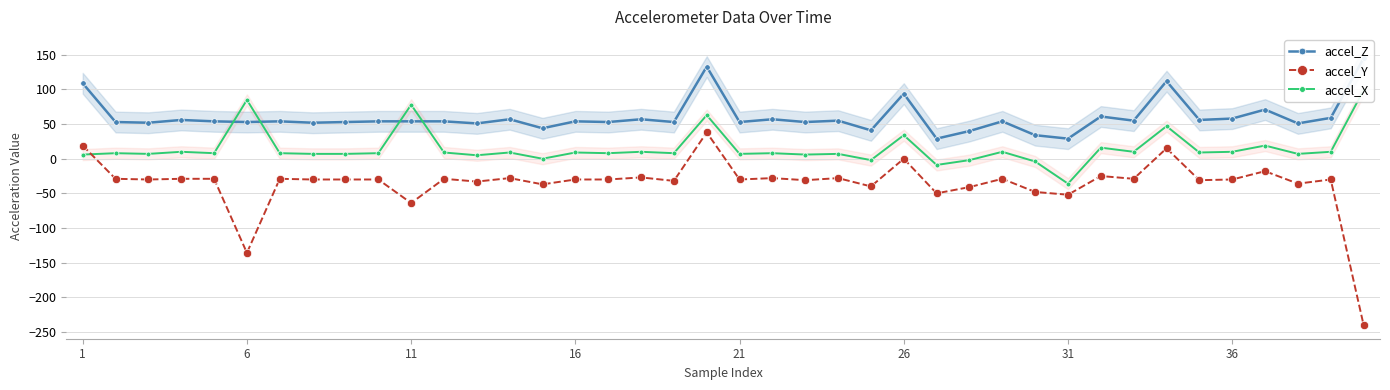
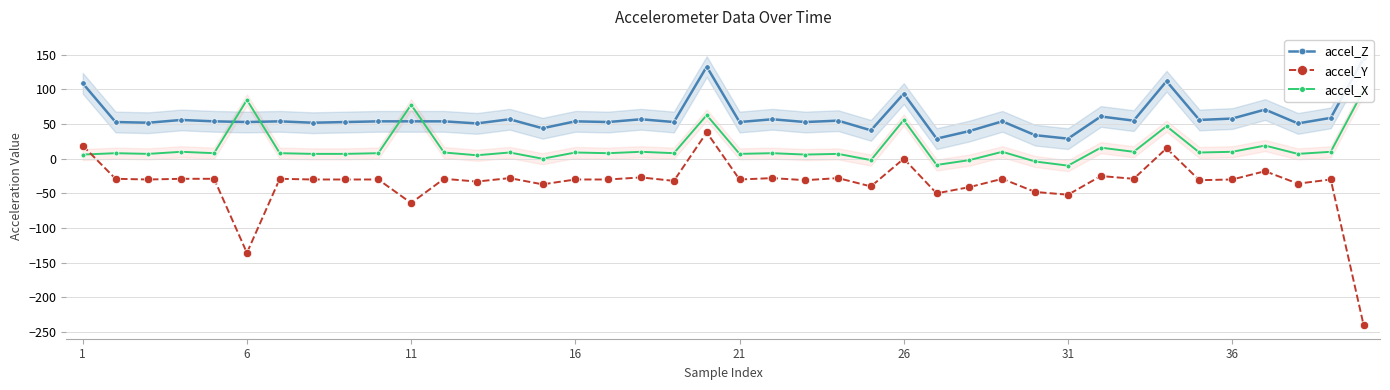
accel_X, 26: 30 -> 60
accel_X, 31: -40 -> -10
